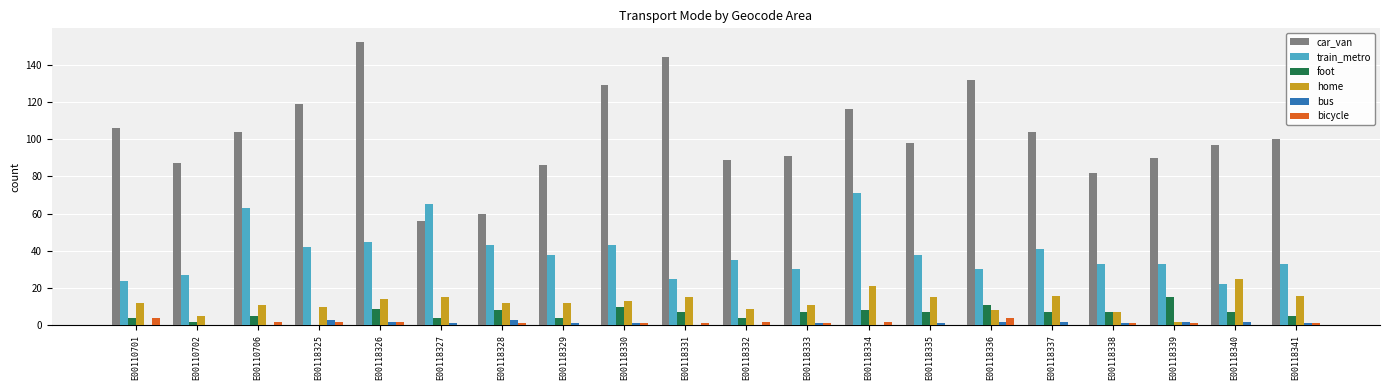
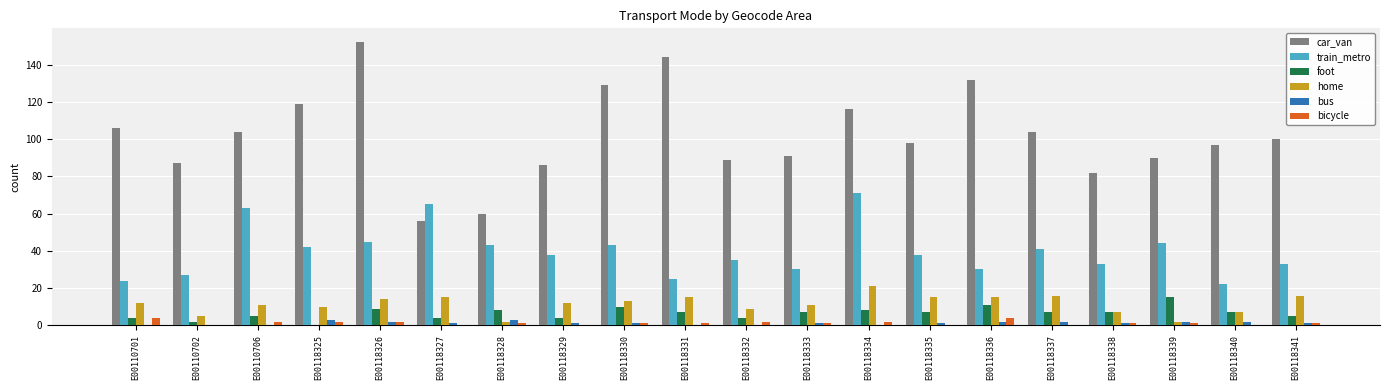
home, E00118328: 12 -> 2
home, E00118336: 8 -> 15
train_metro, E00118339: 33 -> 44
home, E00118340: 25 -> 7
